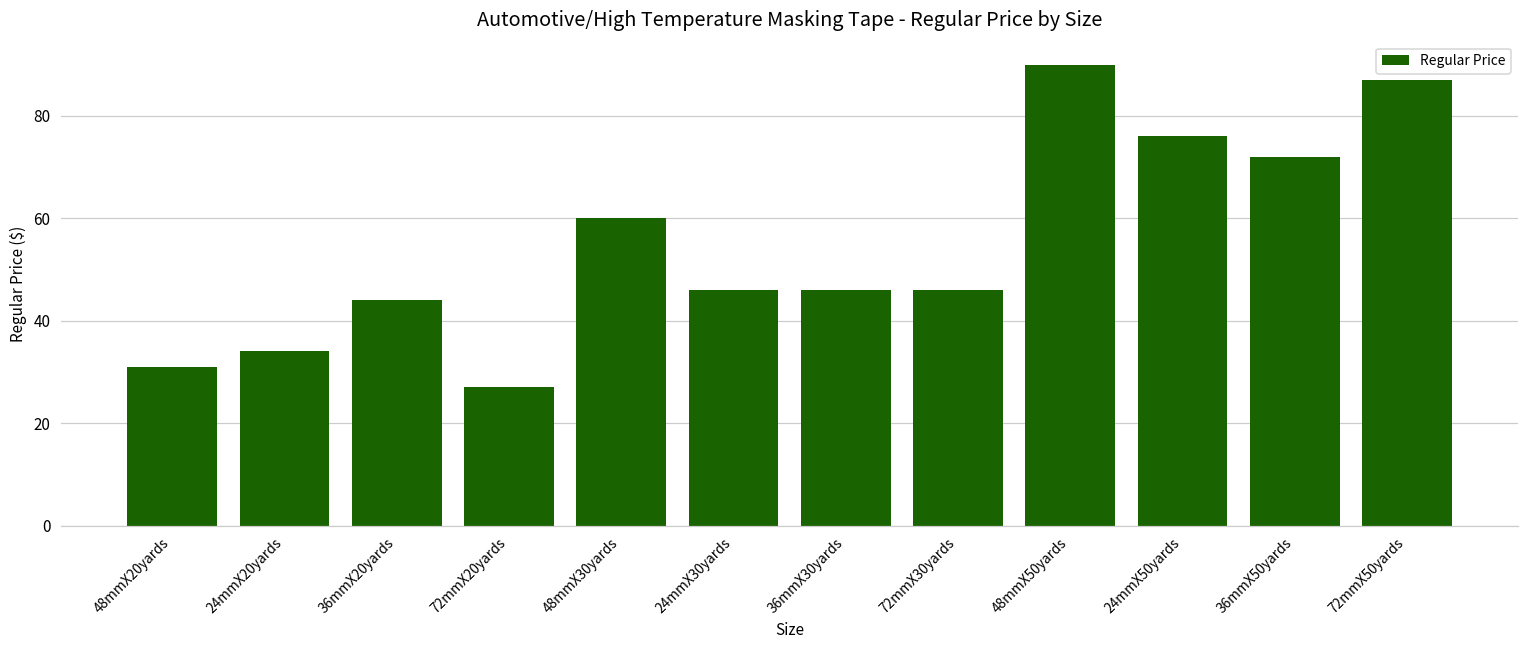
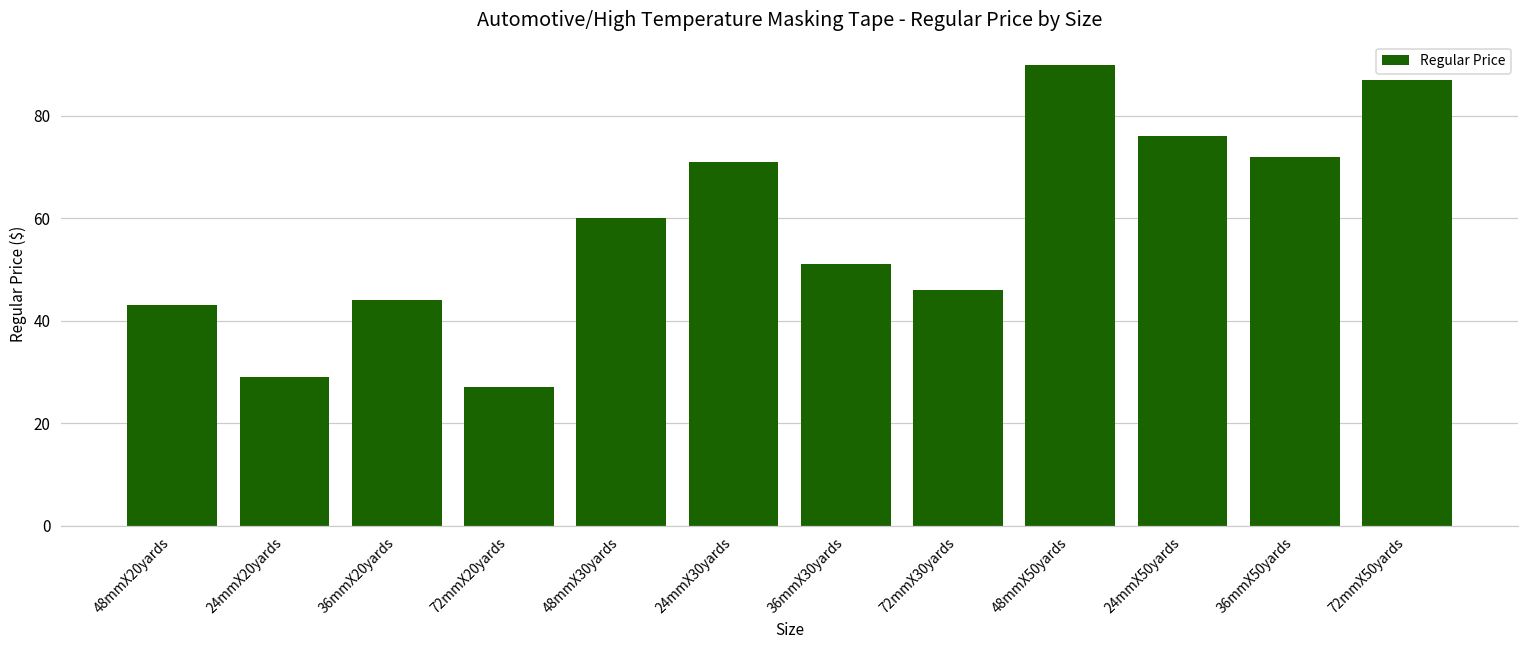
48mmX20yards: 31 -> 43
24mmX20yards: 34 -> 29
24mmX30yards: 46 -> 71
36mmX30yards: 46 -> 51
